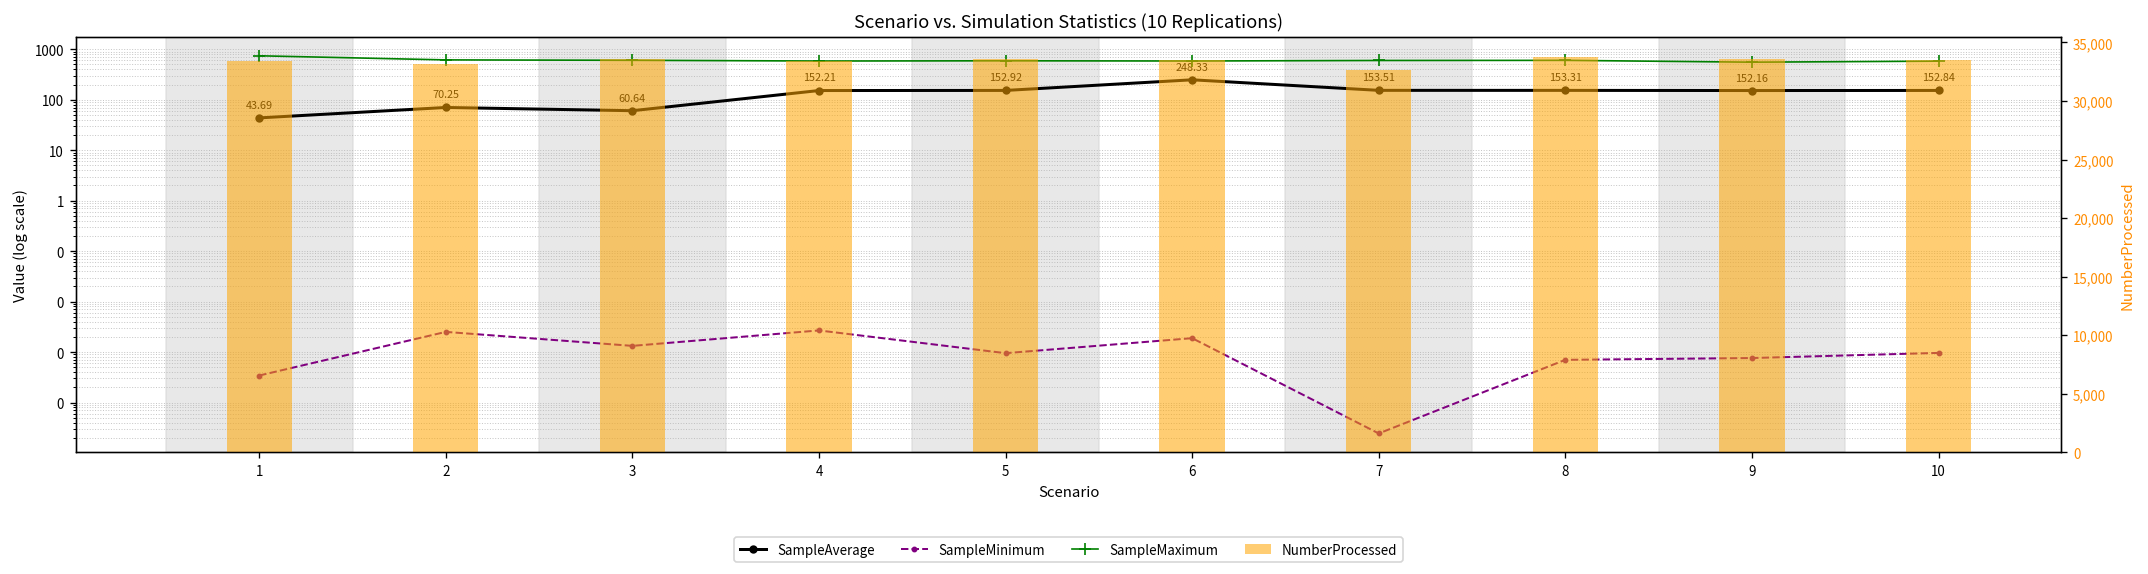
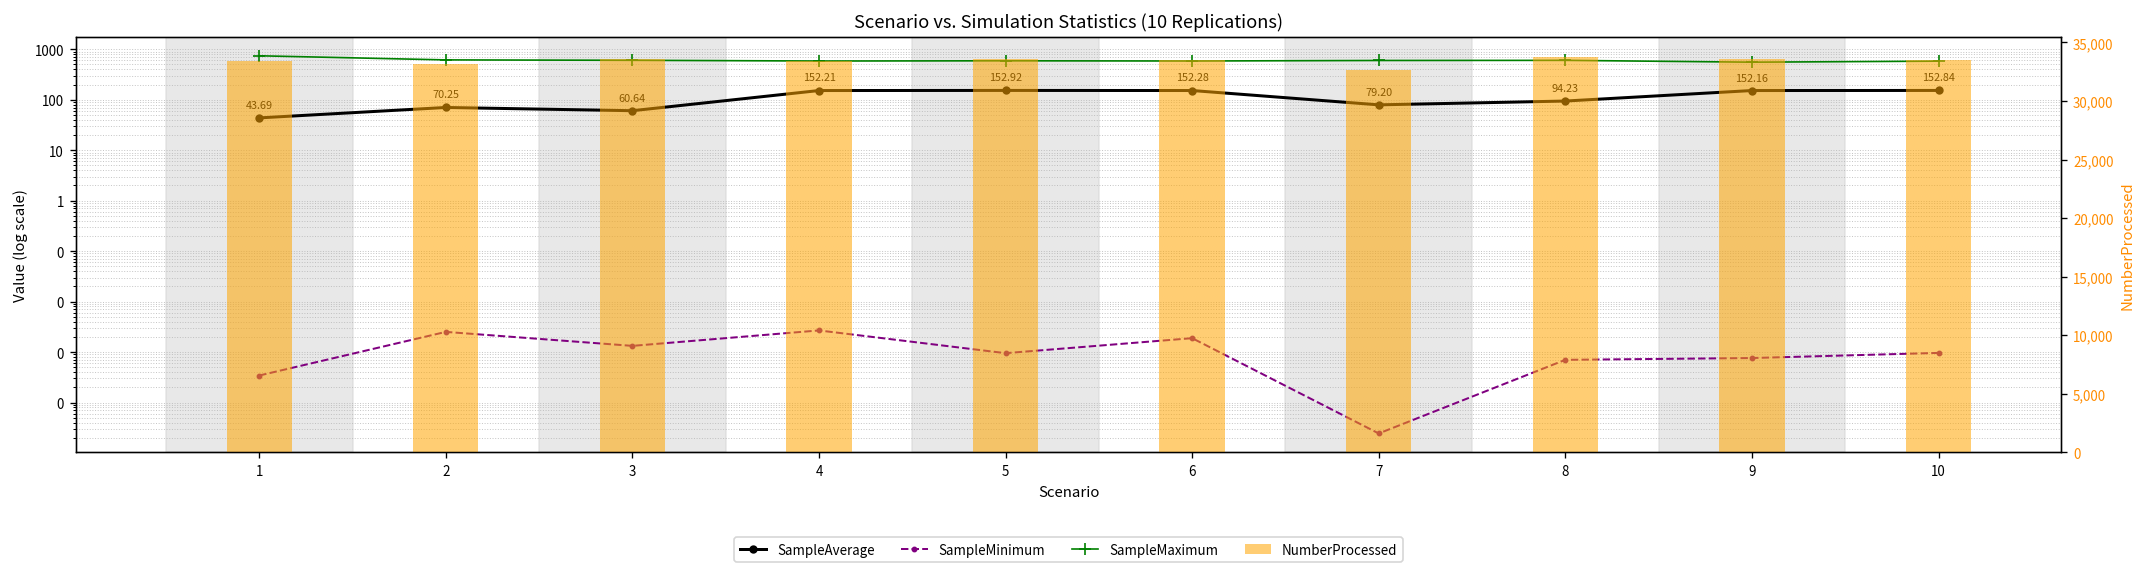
SampleAverage, 6: 248.33 -> 152.28
SampleAverage, 7: 153.51 -> 79.20
SampleAverage, 8: 153.31 -> 94.23
